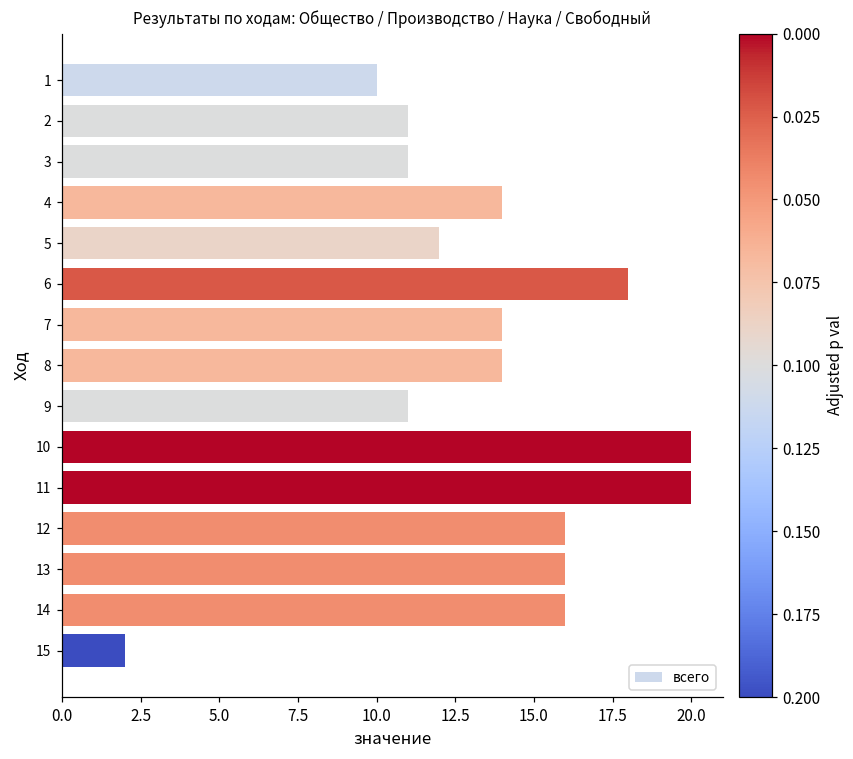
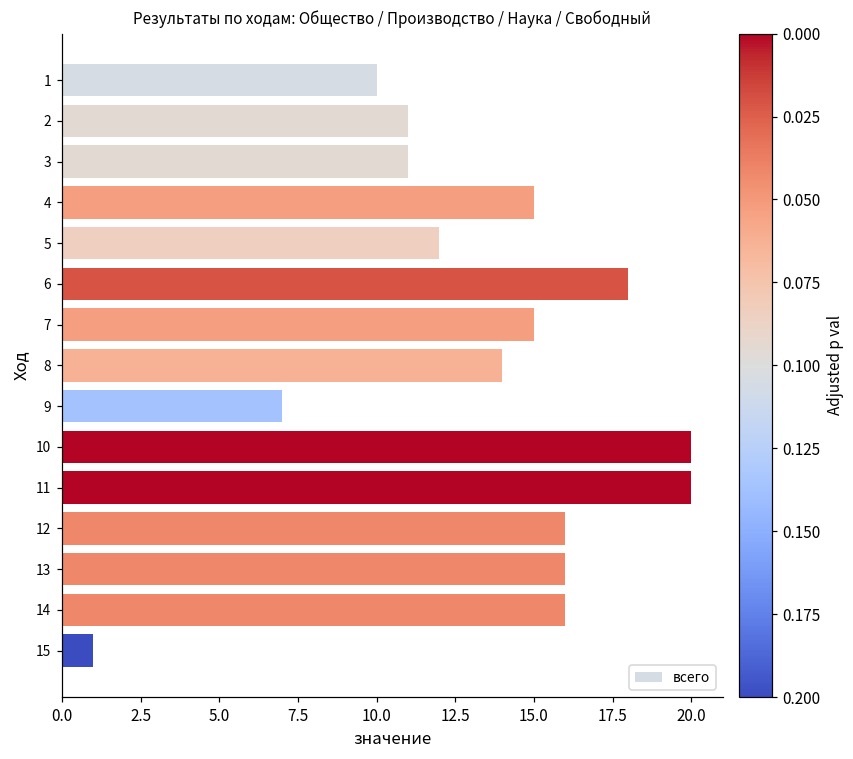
4: 14 -> 15
7: 14 -> 15
9: 11 -> 7
15: 2 -> 1
